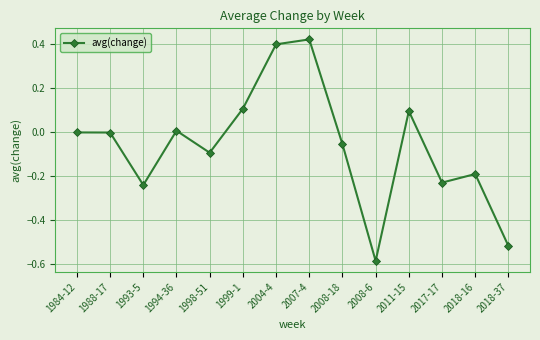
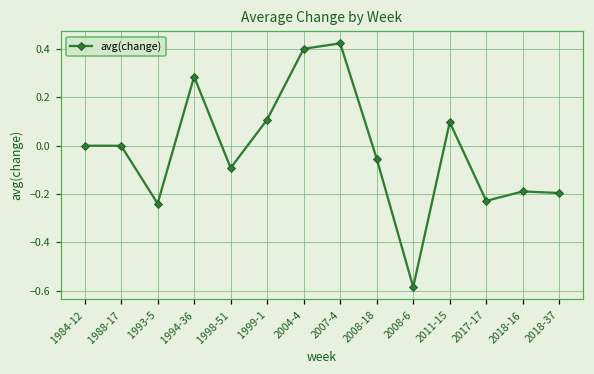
1994-36: 0.01 -> 0.29
2018-37: -0.52 -> -0.20
